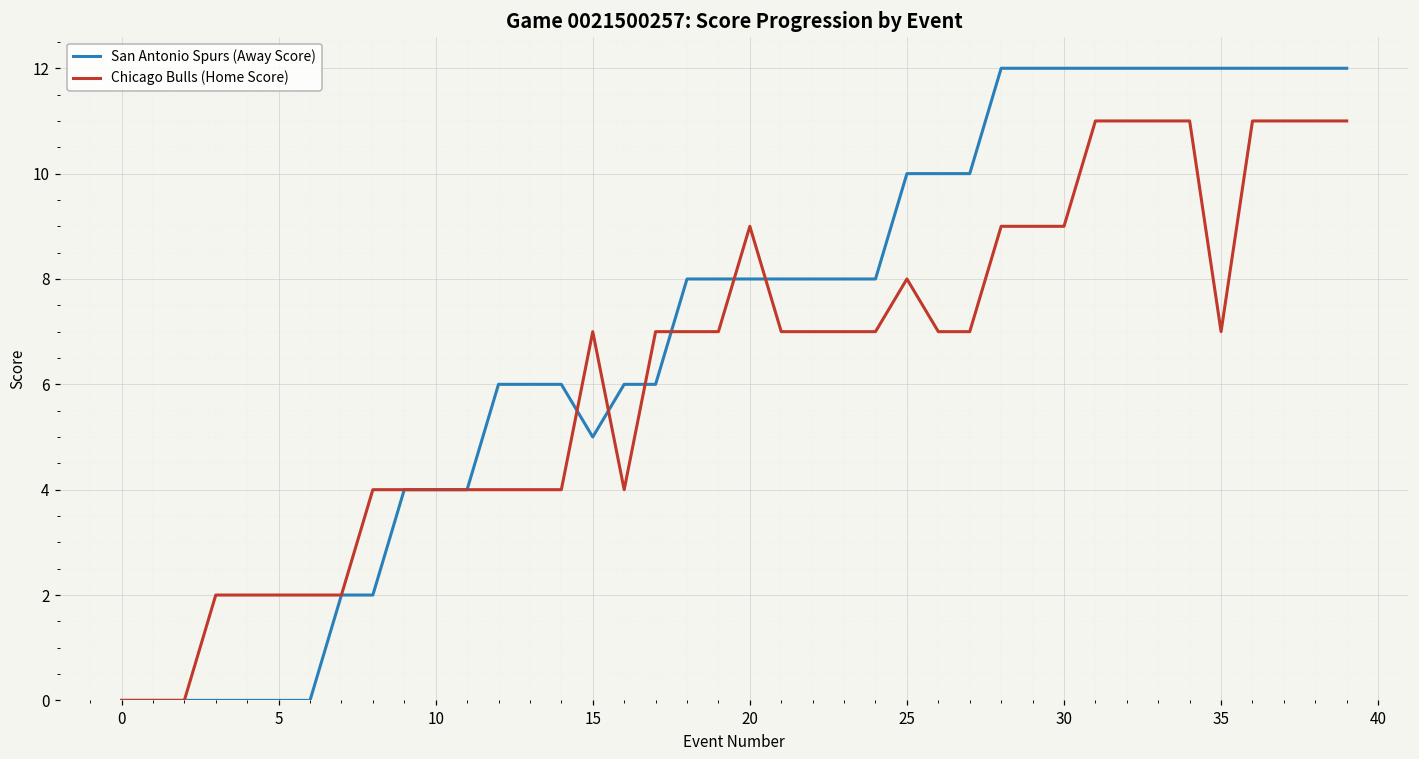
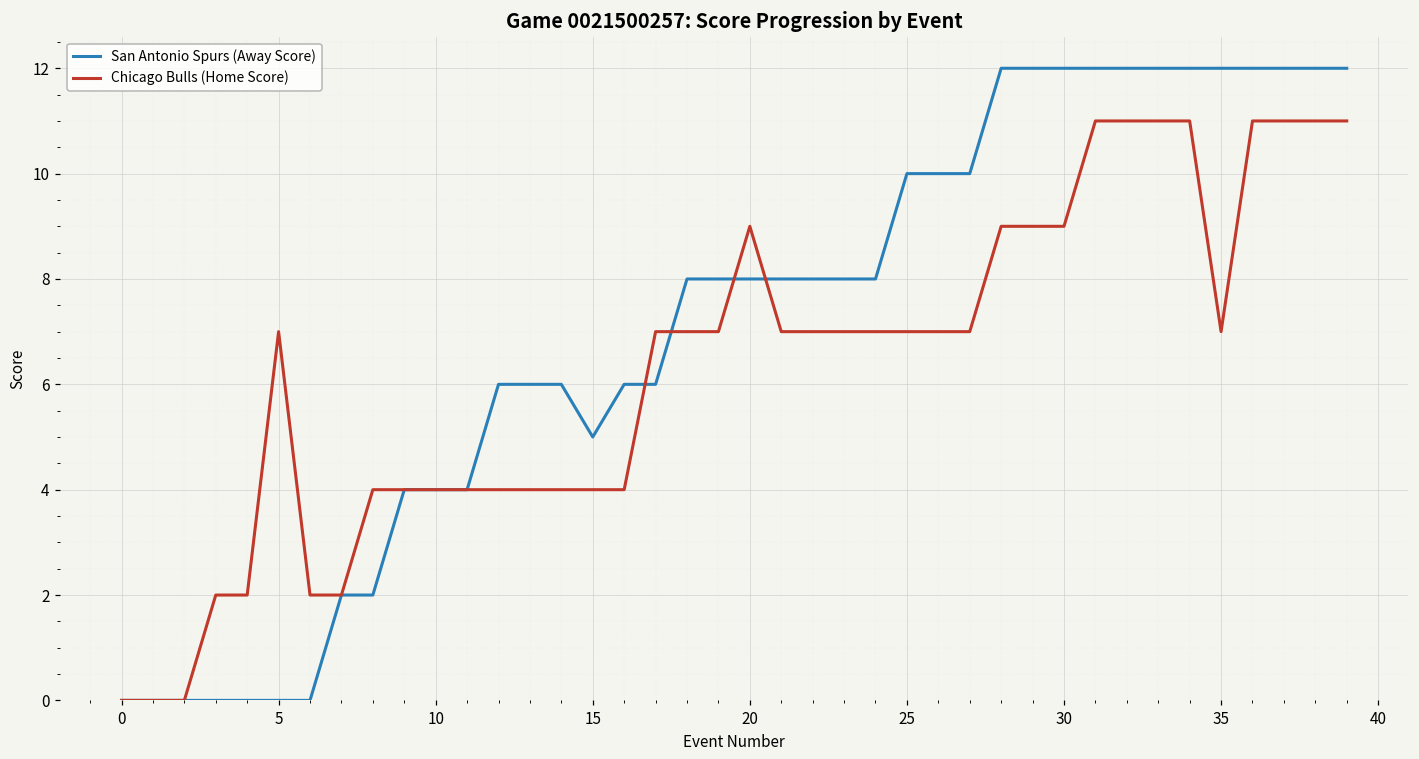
Chicago Bulls (Home Score), 5: 2 -> 7
Chicago Bulls (Home Score), 15: 7 -> 4
Chicago Bulls (Home Score), 25: 8 -> 7
